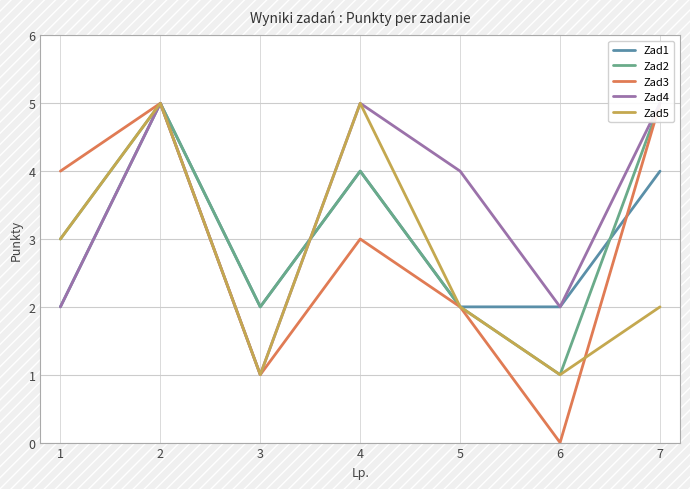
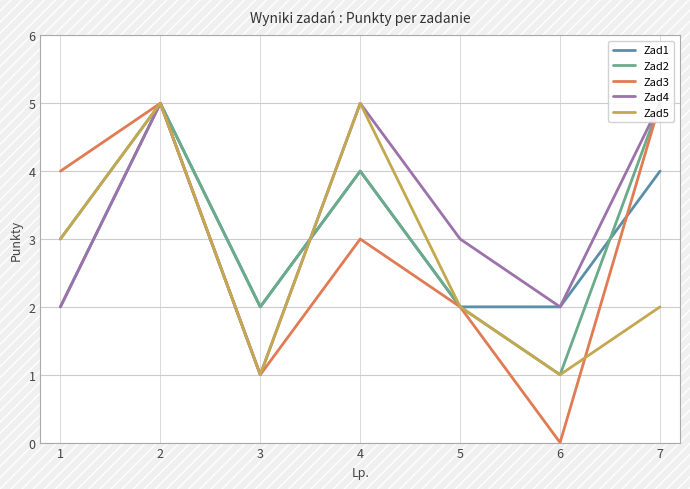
Zad4, 5: 4 -> 3
